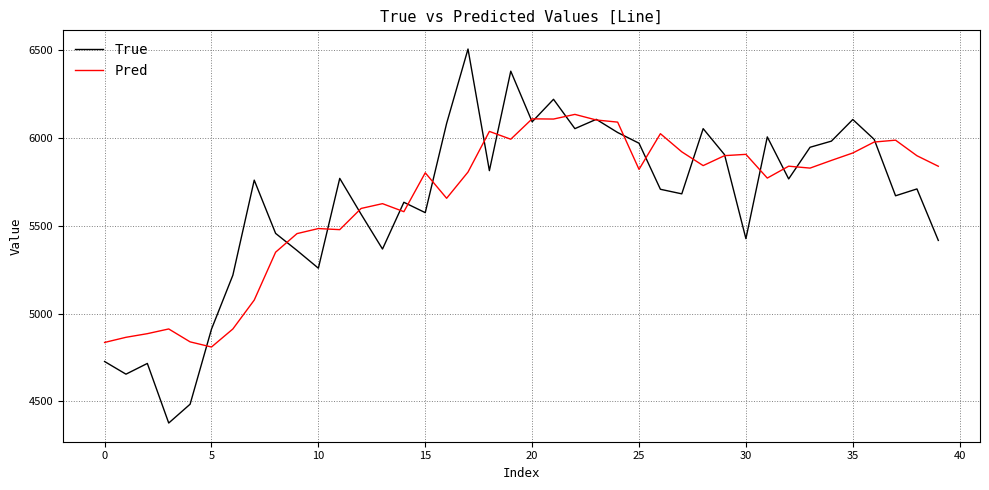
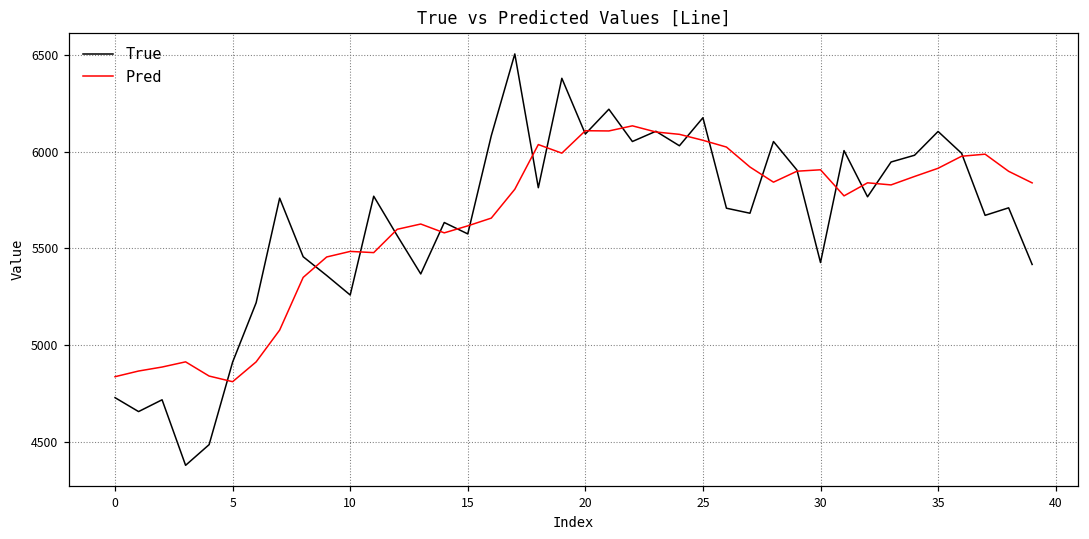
Pred, 15: 5800 -> 5620
True, 25: 5970 -> 6180
Pred, 25: 5820 -> 6060
